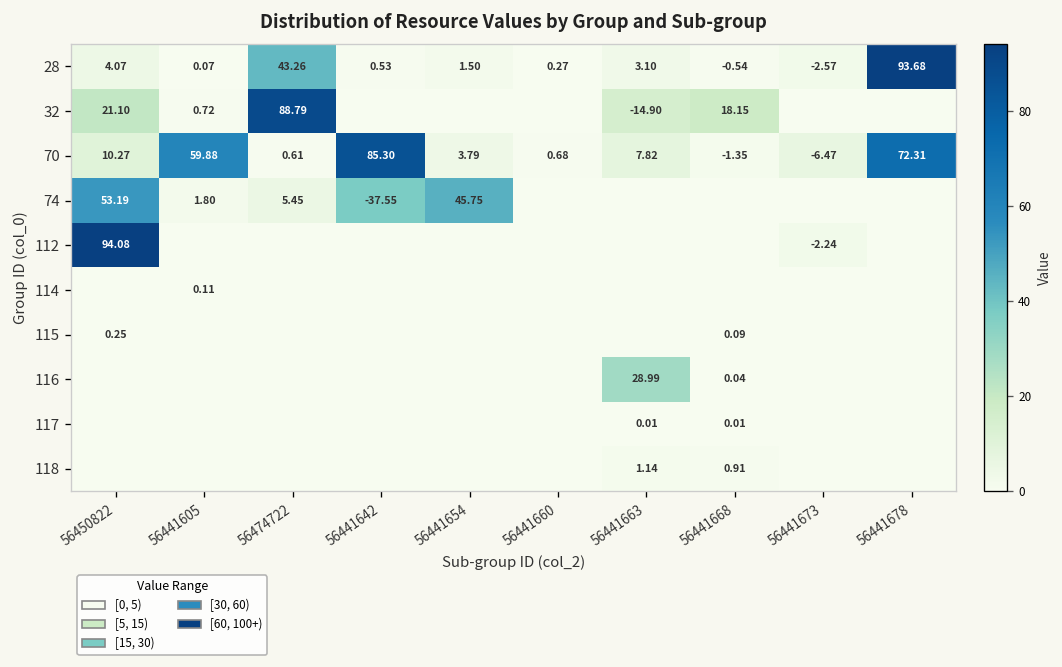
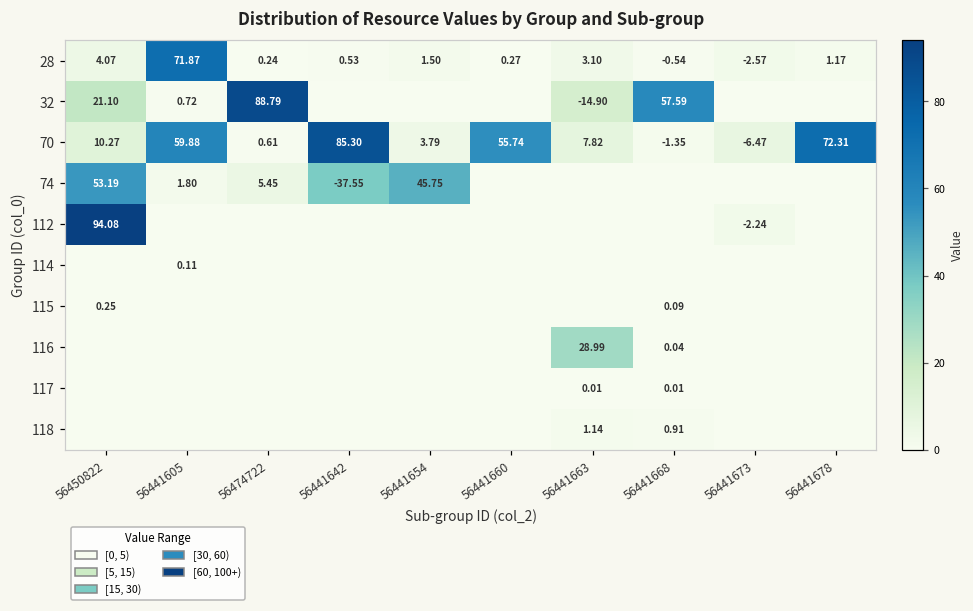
28, 56441605: 0.07 -> 71.87
28, 56474722: 43.26 -> 0.24
28, 56441678: 93.68 -> 1.17
32, 56441668: 18.15 -> 57.59
70, 56441660: 0.68 -> 55.74
